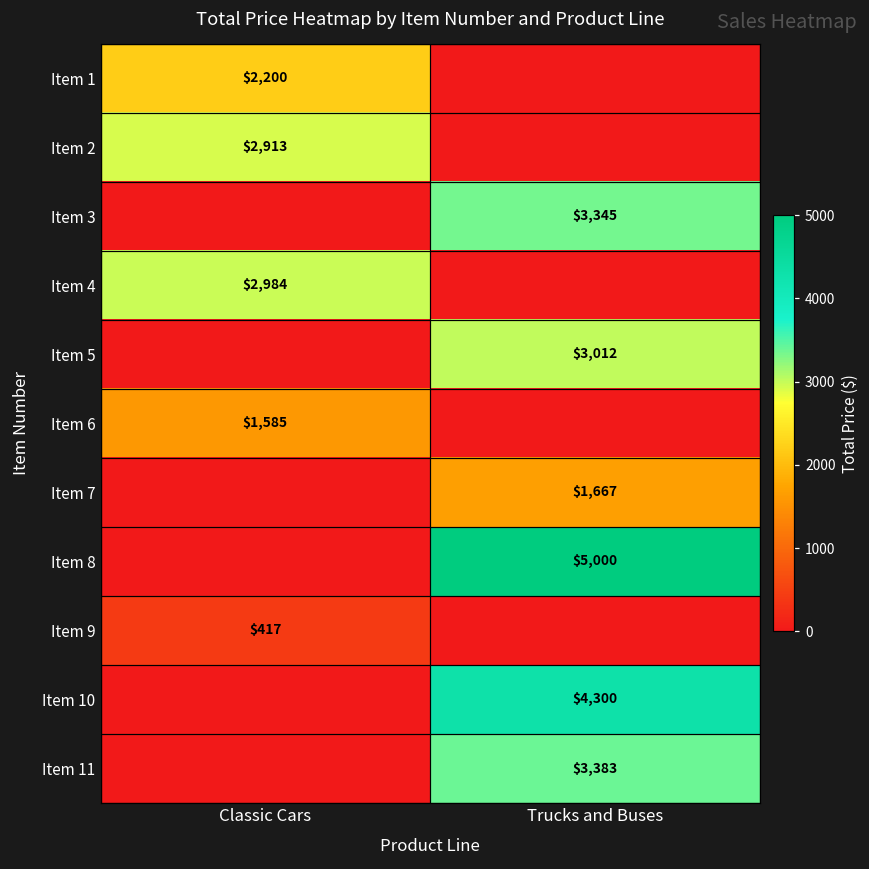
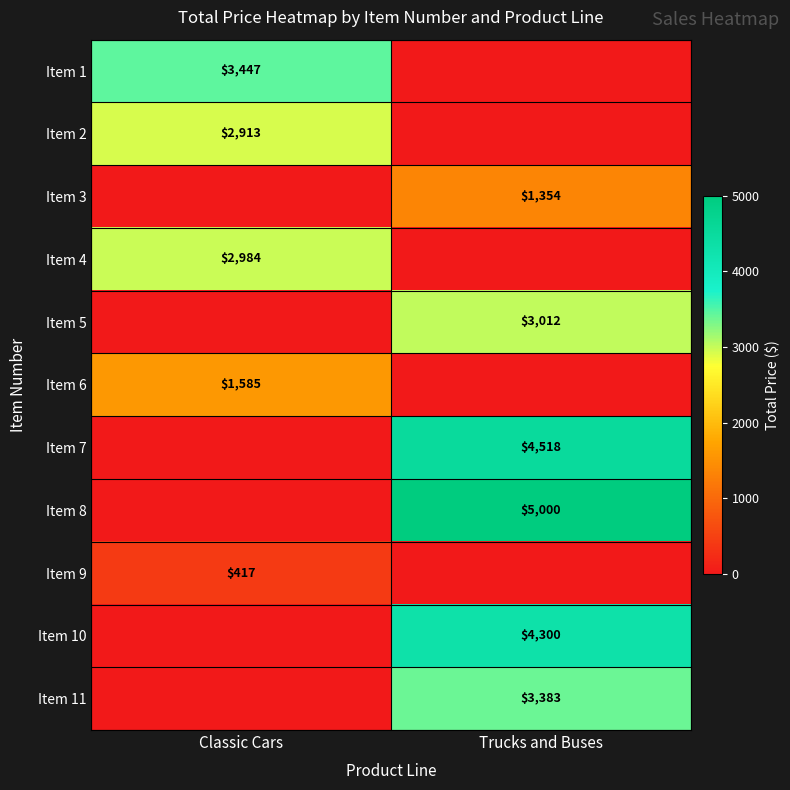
Item 1, Classic Cars: $2,200 -> $3,447
Item 3, Trucks and Buses: $3,345 -> $1,354
Item 7, Trucks and Buses: $1,667 -> $4,518
